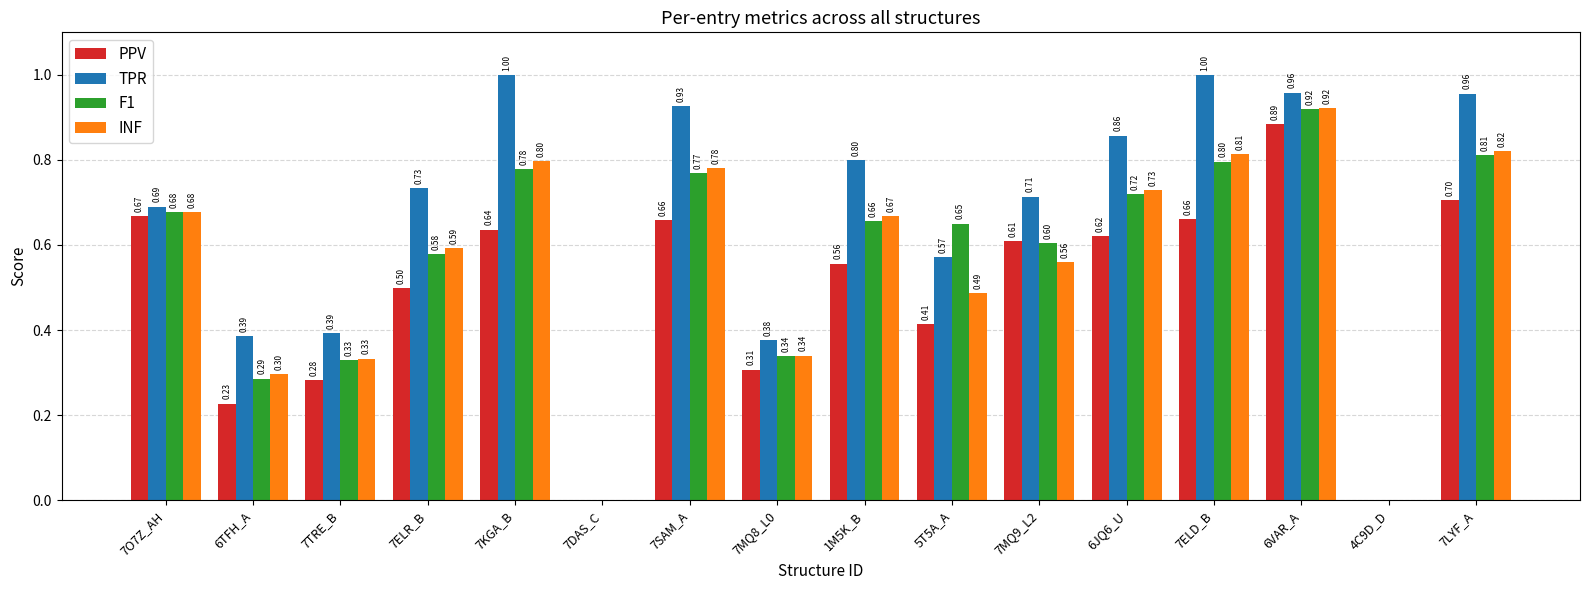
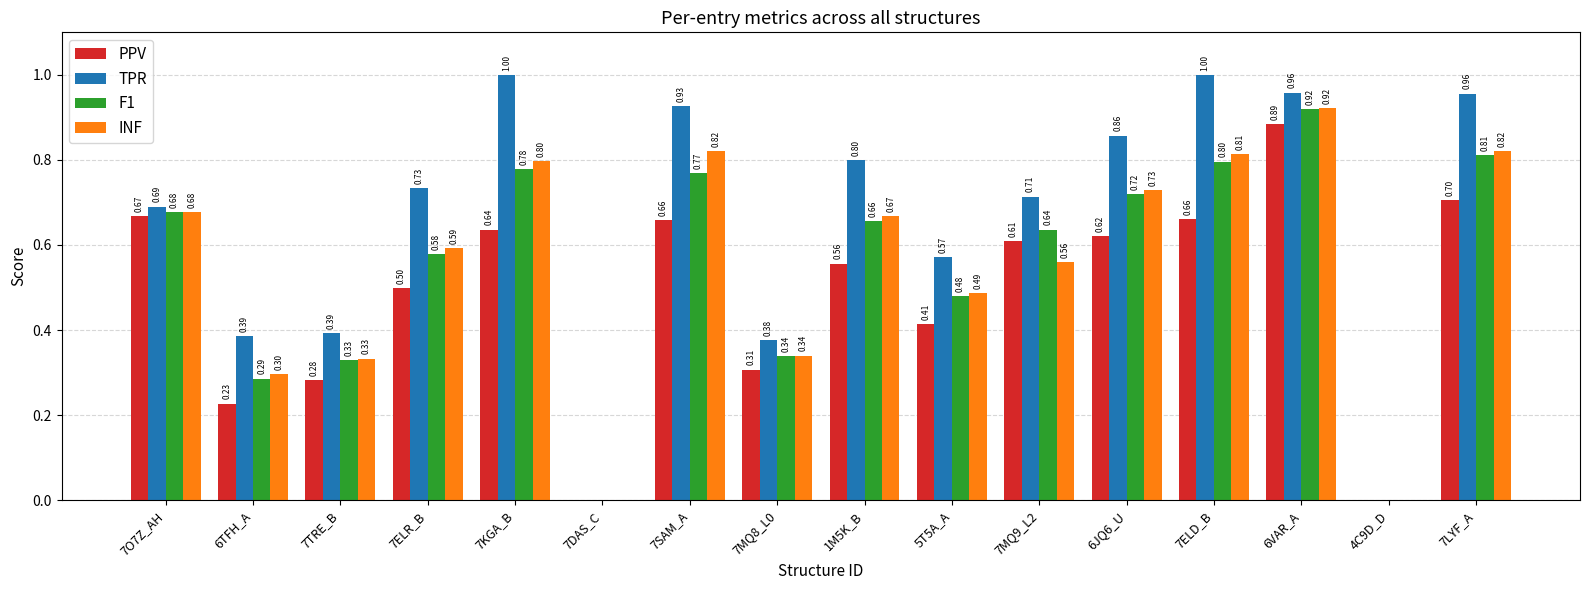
INF, 7SAM_A: 0.78 -> 0.82
F1, 5T5A_A: 0.65 -> 0.48
F1, 7MQ9_L2: 0.60 -> 0.64
